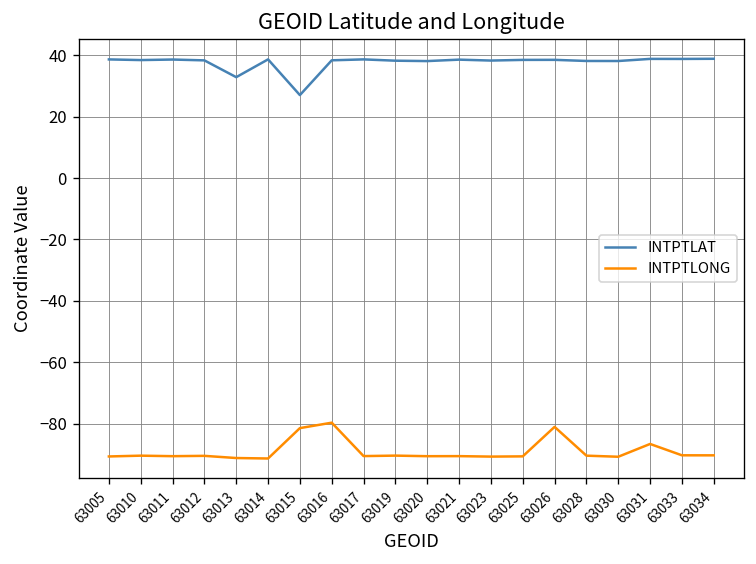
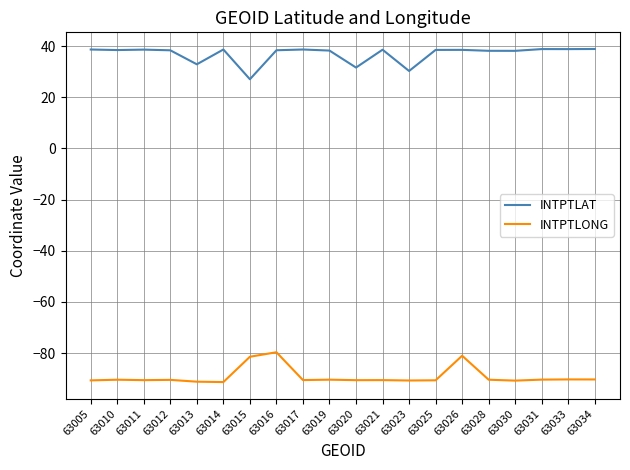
INTPTLAT, 63020: 38 -> 32
INTPTLAT, 63023: 38 -> 30
INTPTLONG, 63031: -87 -> -90
